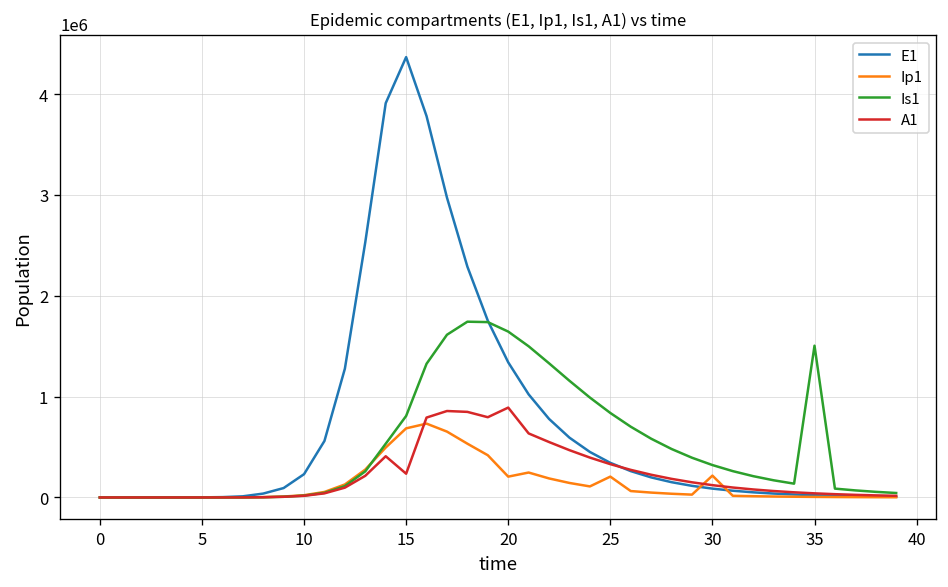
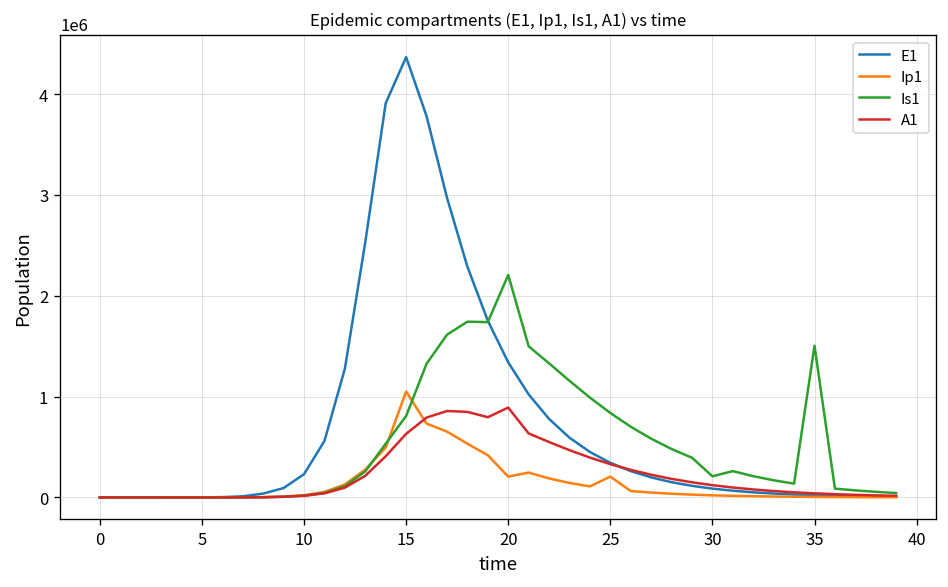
Ip1, 15: 700000 -> 1100000
A1, 15: 200000 -> 600000
Is1, 20: 1600000 -> 2200000
Ip1, 30: 200000 -> 0
Is1, 30: 300000 -> 200000
